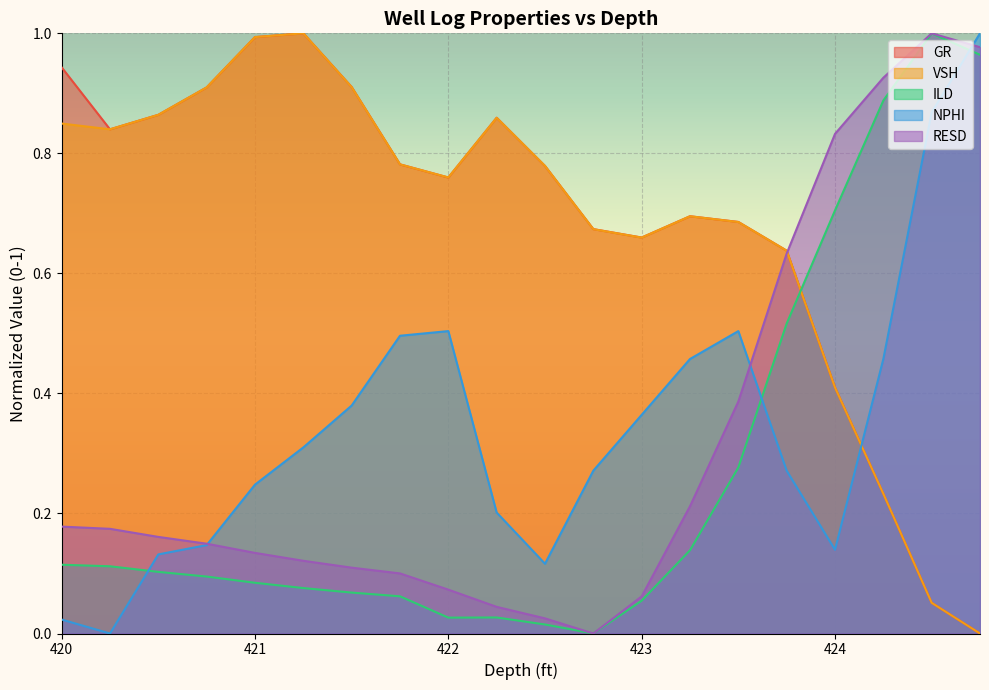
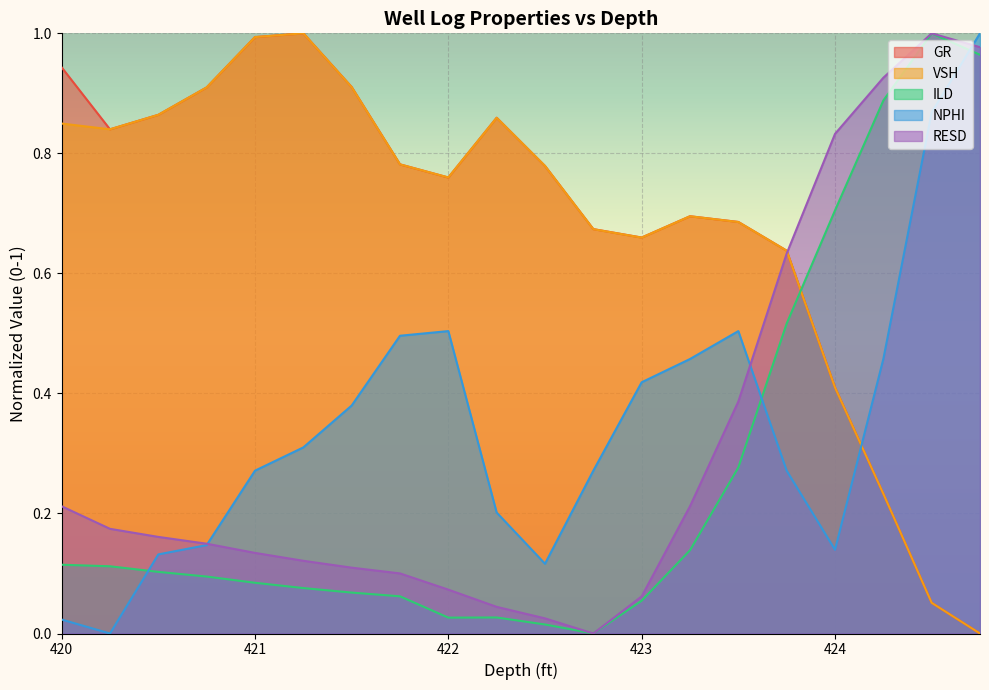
RESD, 420: 0.18 -> 0.21
NPHI, 421: 0.25 -> 0.27
NPHI, 423: 0.36 -> 0.42
